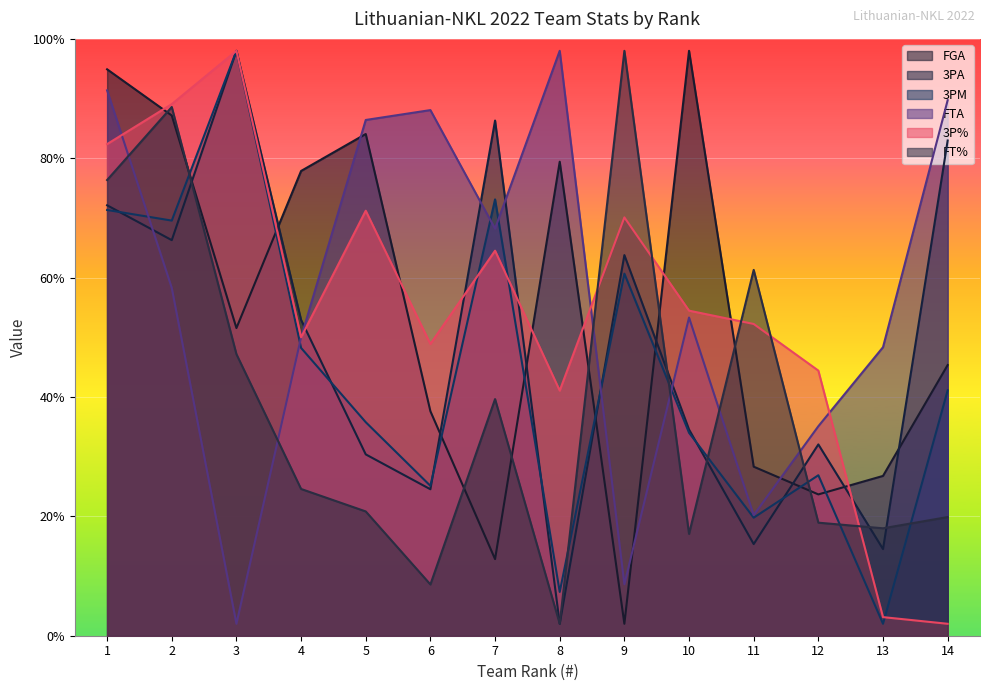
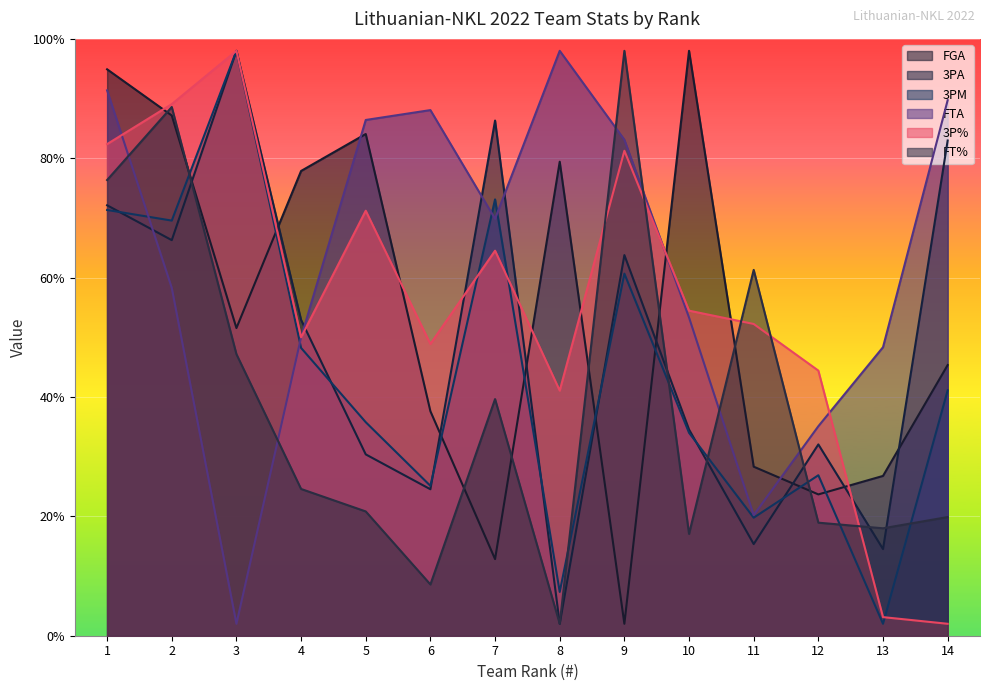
FTA, 7: 68% -> 70%
FTA, 9: 9% -> 83%
3P%, 9: 70% -> 81%
